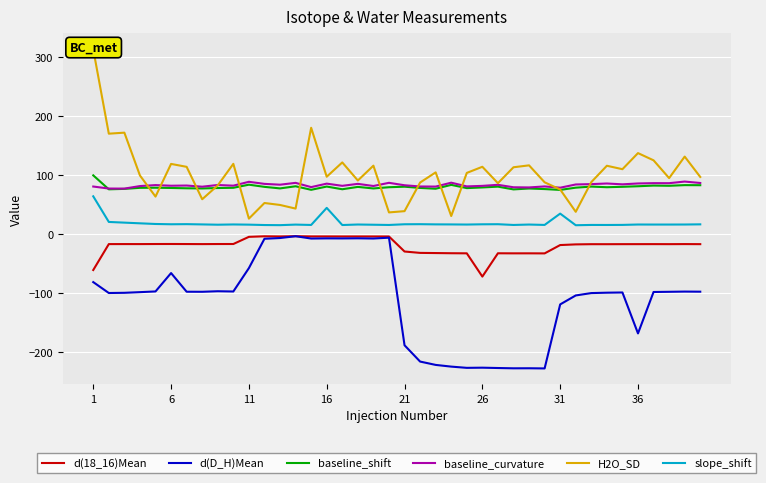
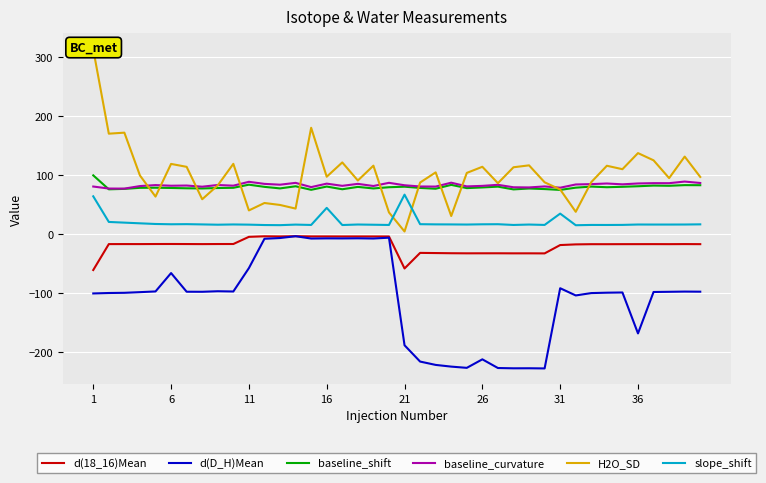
d(D_H)Mean, 1: -80 -> -100
H2O_SD, 11: 30 -> 40
d(18_16)Mean, 21: -30 -> -60
H2O_SD, 21: 40 -> 0
slope_shift, 21: 20 -> 70
d(18_16)Mean, 26: -70 -> -30
d(D_H)Mean, 26: -230 -> -210
d(D_H)Mean, 31: -120 -> -90
